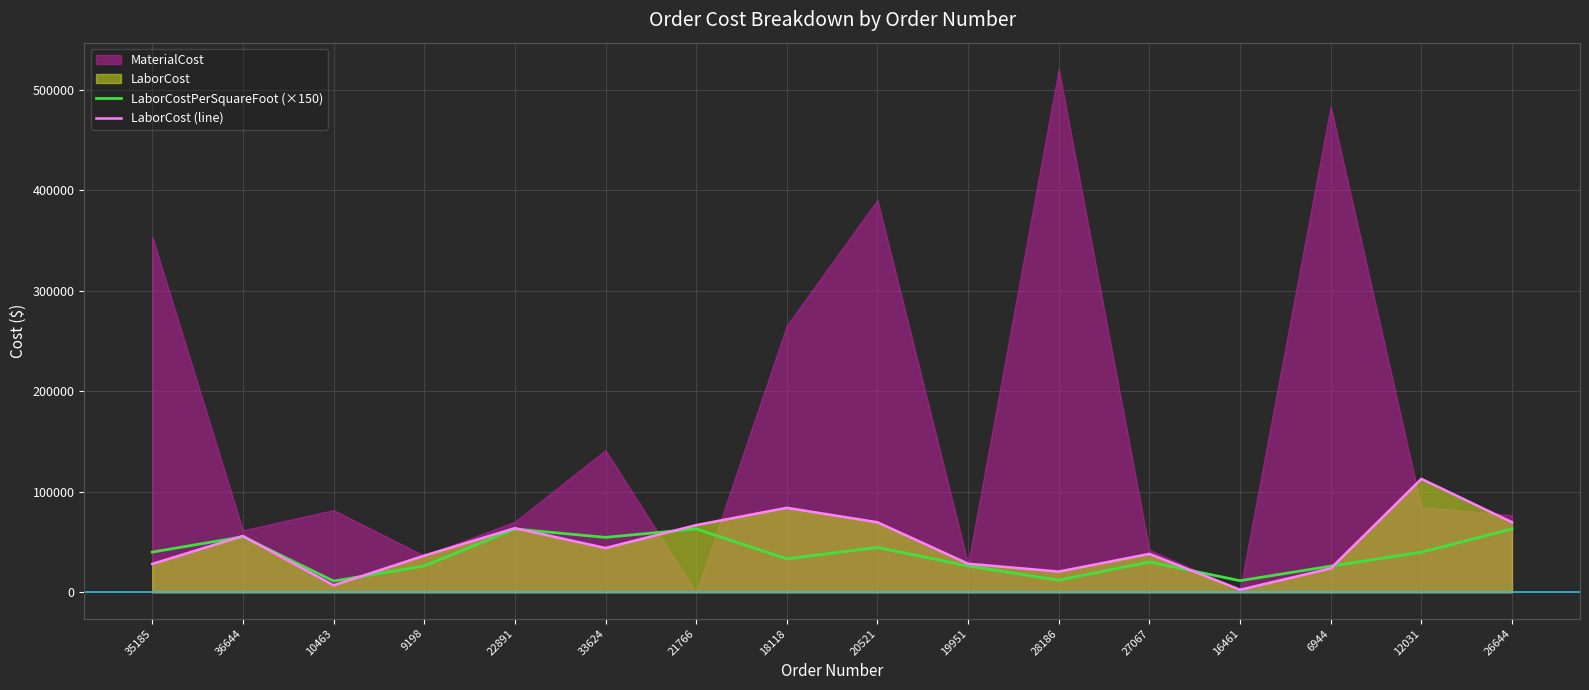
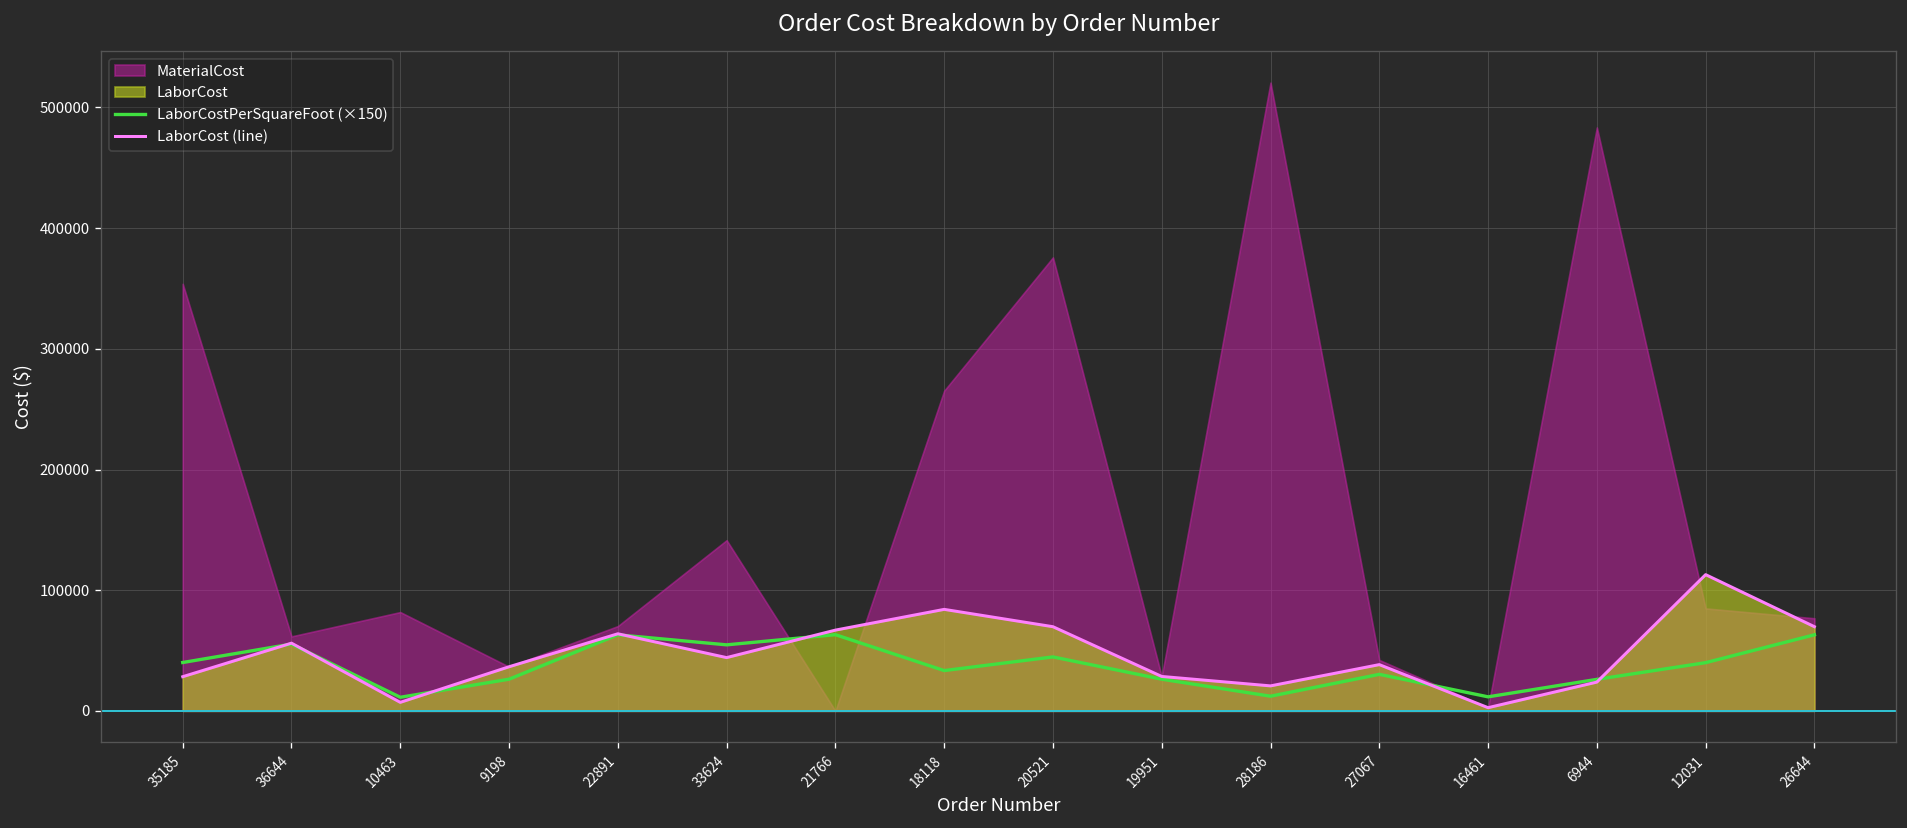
MaterialCost, 20521: 390000 -> 376000
